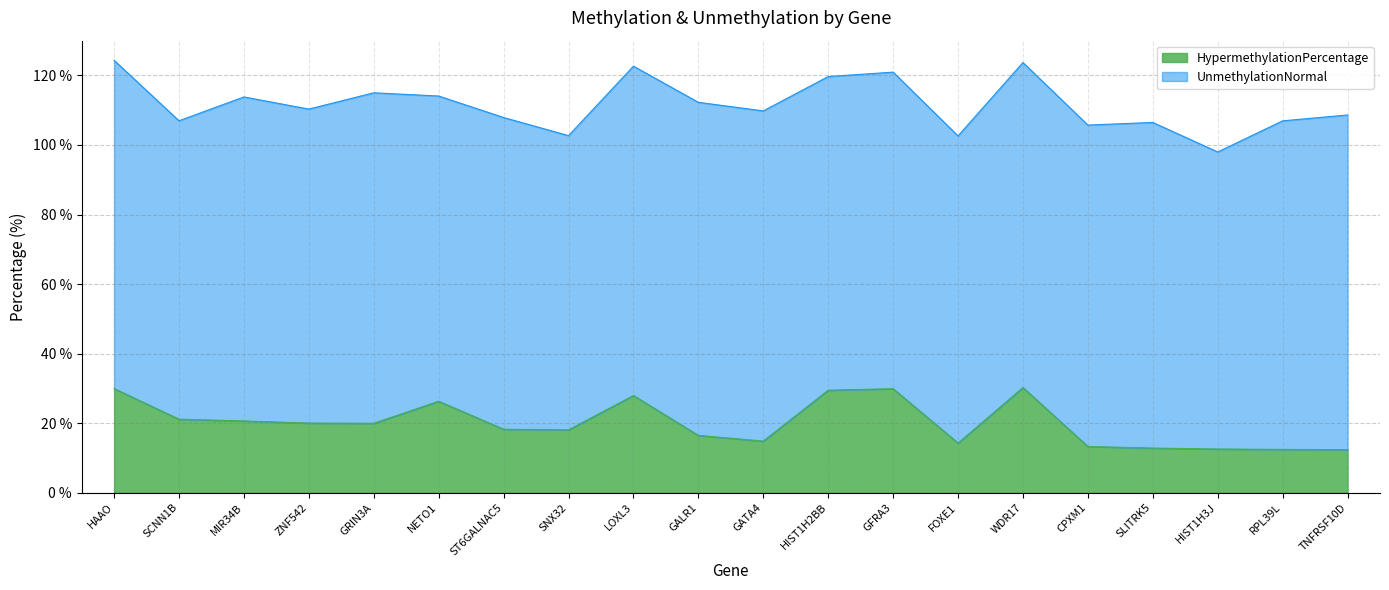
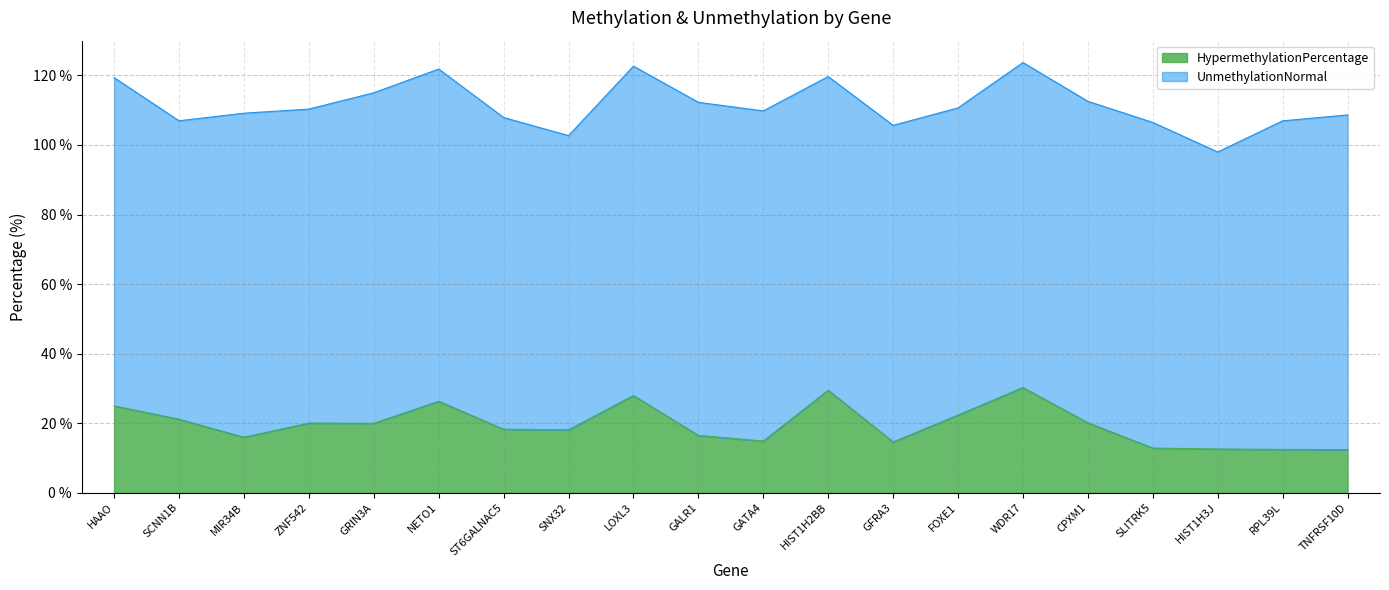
HypermethylationPercentage, HAAO: 30 % -> 25 %
HypermethylationPercentage, MIR34B: 21 % -> 16 %
UnmethylationNormal, NETO1: 88 % -> 96 %
HypermethylationPercentage, GFRA3: 30 % -> 15 %
HypermethylationPercentage, FOXE1: 14 % -> 22 %
HypermethylationPercentage, CPXM1: 13 % -> 20 %
